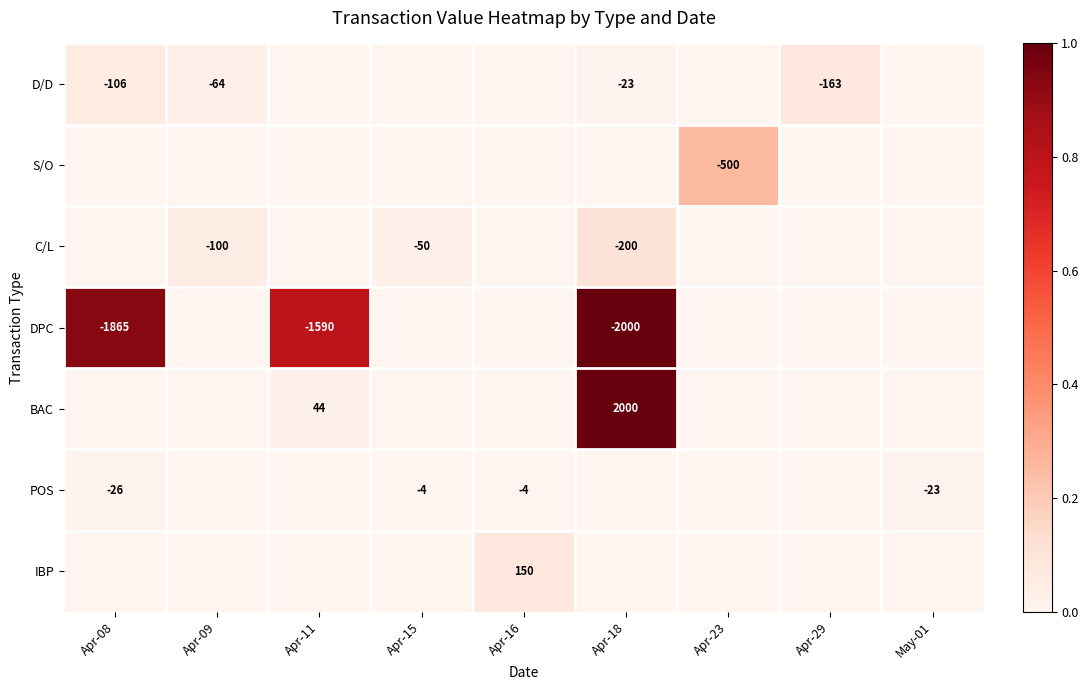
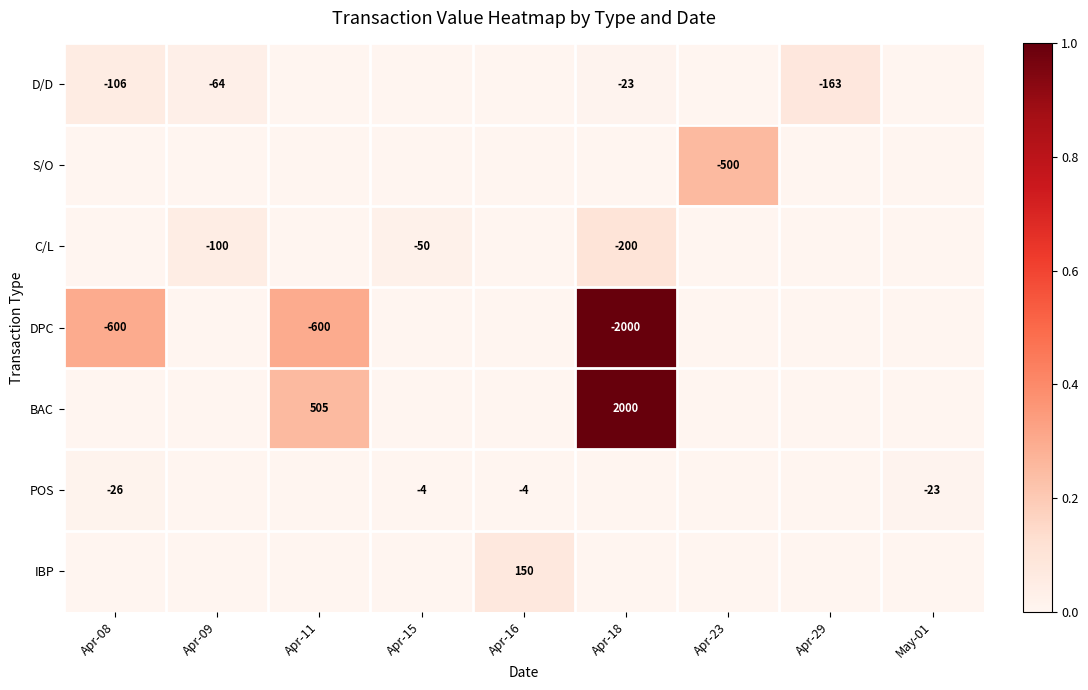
DPC, Apr-08: -1865 -> -600
DPC, Apr-11: -1590 -> -600
BAC, Apr-11: 44 -> 505
